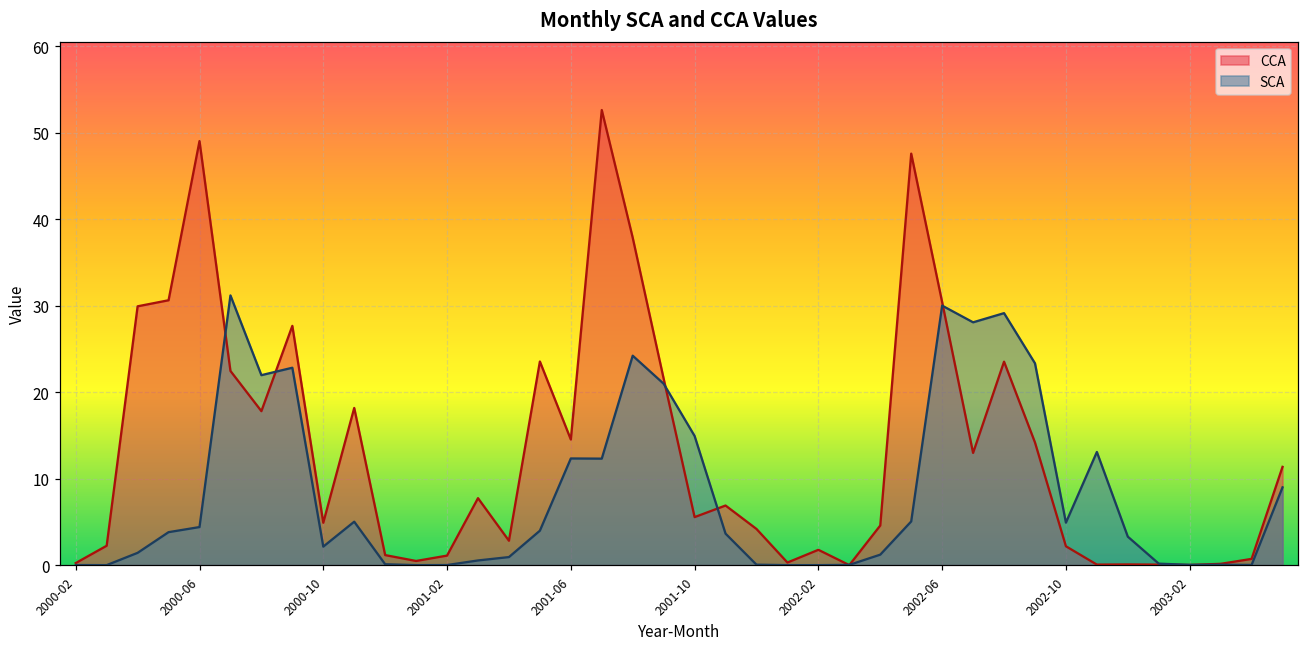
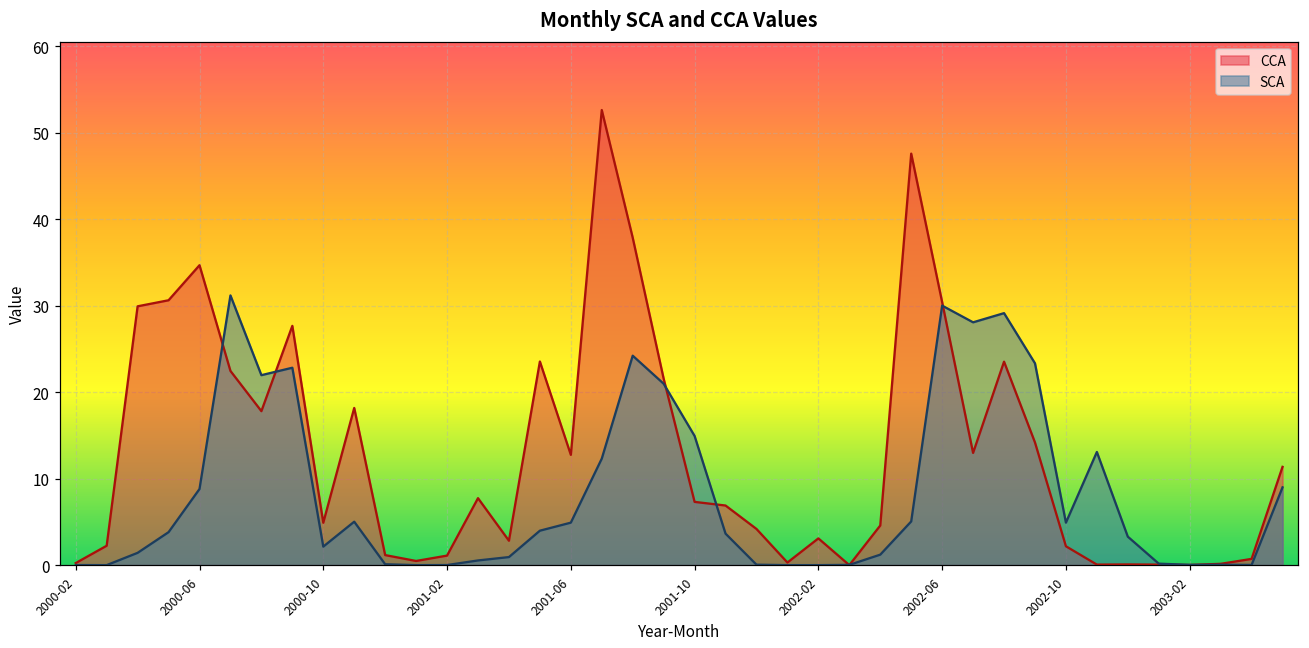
CCA, 2000-06: 49 -> 35
SCA, 2000-06: 4 -> 9
CCA, 2001-06: 15 -> 13
SCA, 2001-06: 12 -> 5
CCA, 2001-10: 6 -> 7
CCA, 2002-02: 2 -> 3
